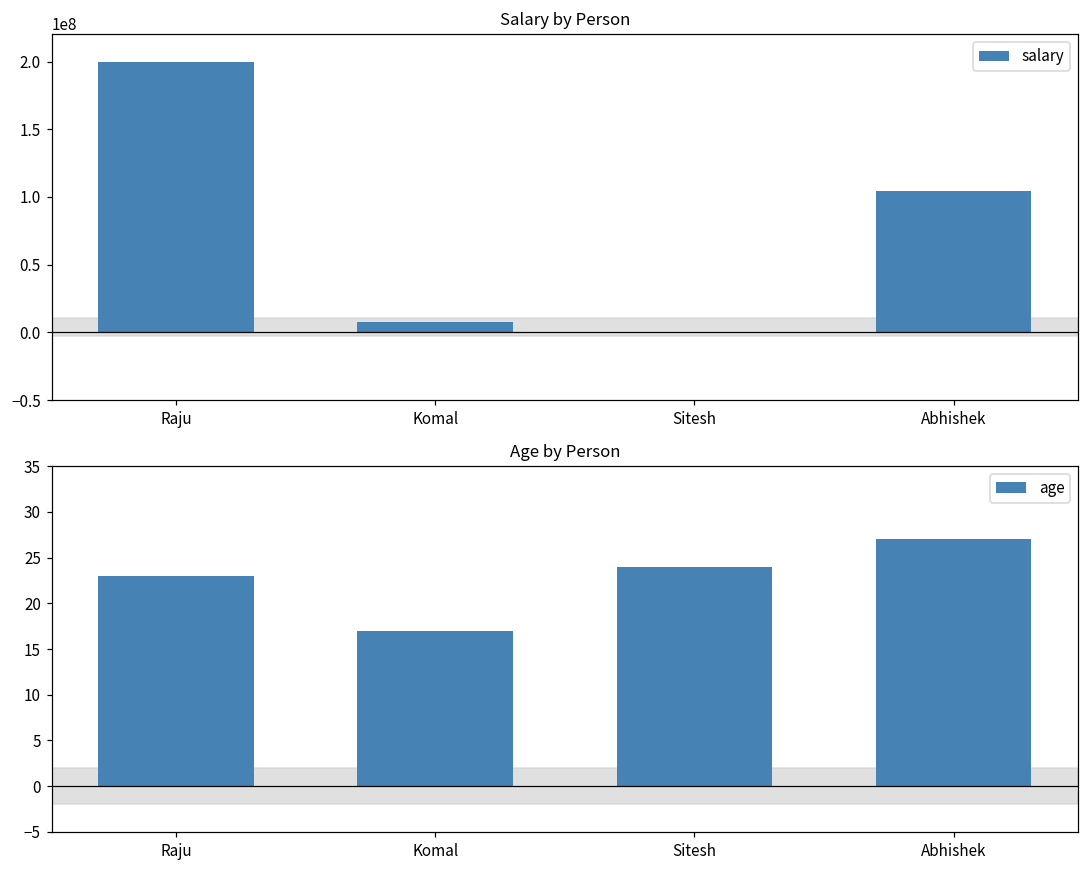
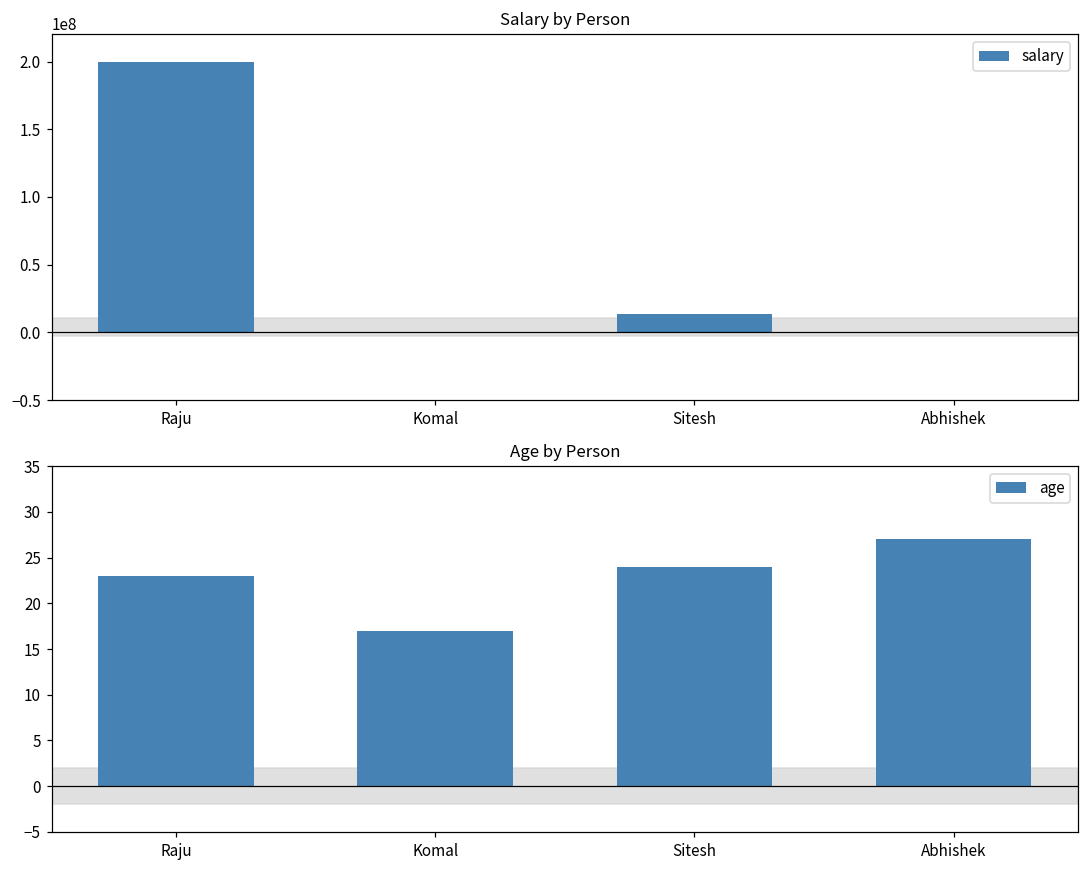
Salary by Person, Komal: 8000000 -> 0
Salary by Person, Sitesh: 0 -> 13000000
Salary by Person, Abhishek: 105000000 -> 0
